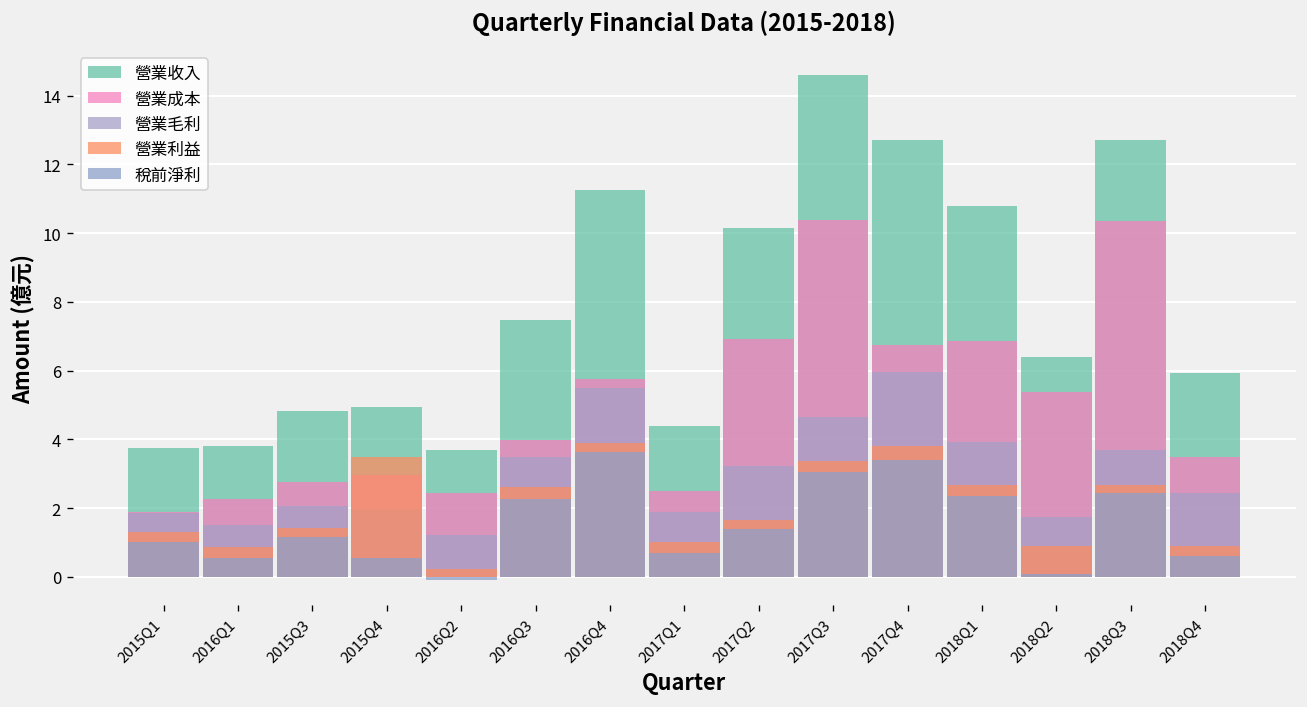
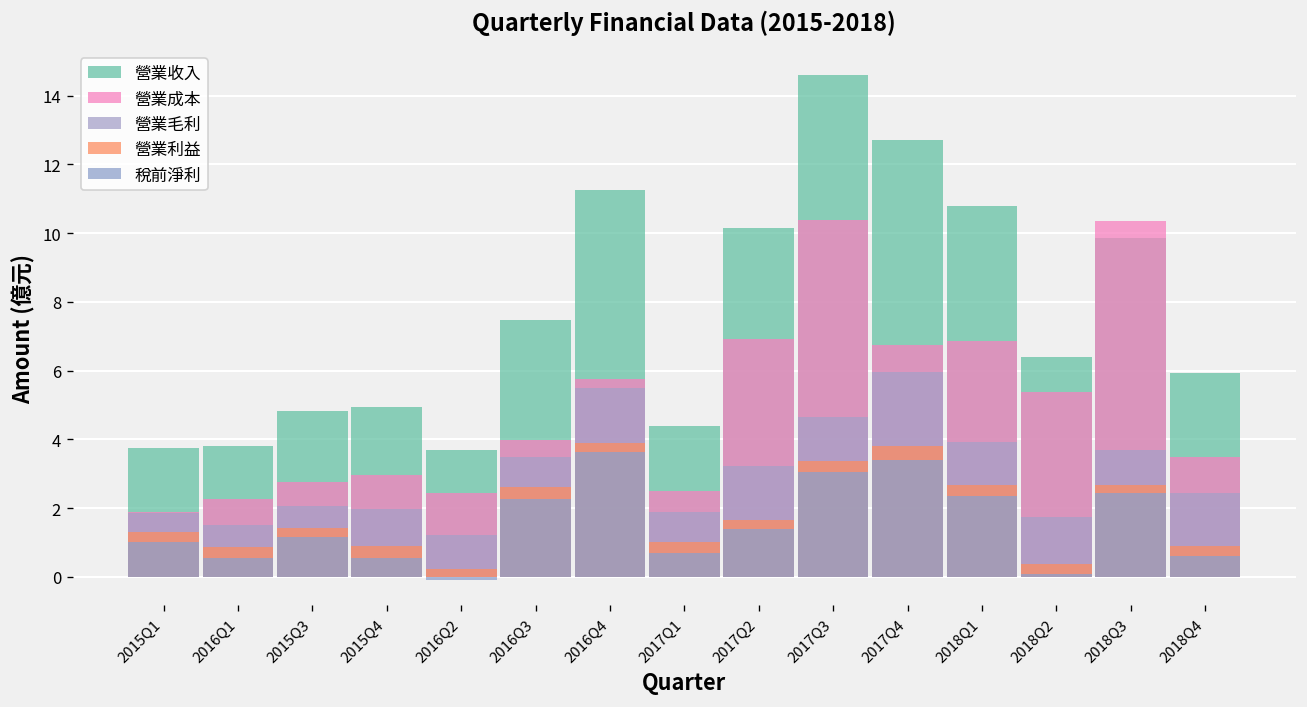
營業利益, 2015Q4: 3.5 -> 0.9
營業利益, 2018Q2: 0.9 -> 0.4
營業收入, 2018Q3: 12.7 -> 9.9
